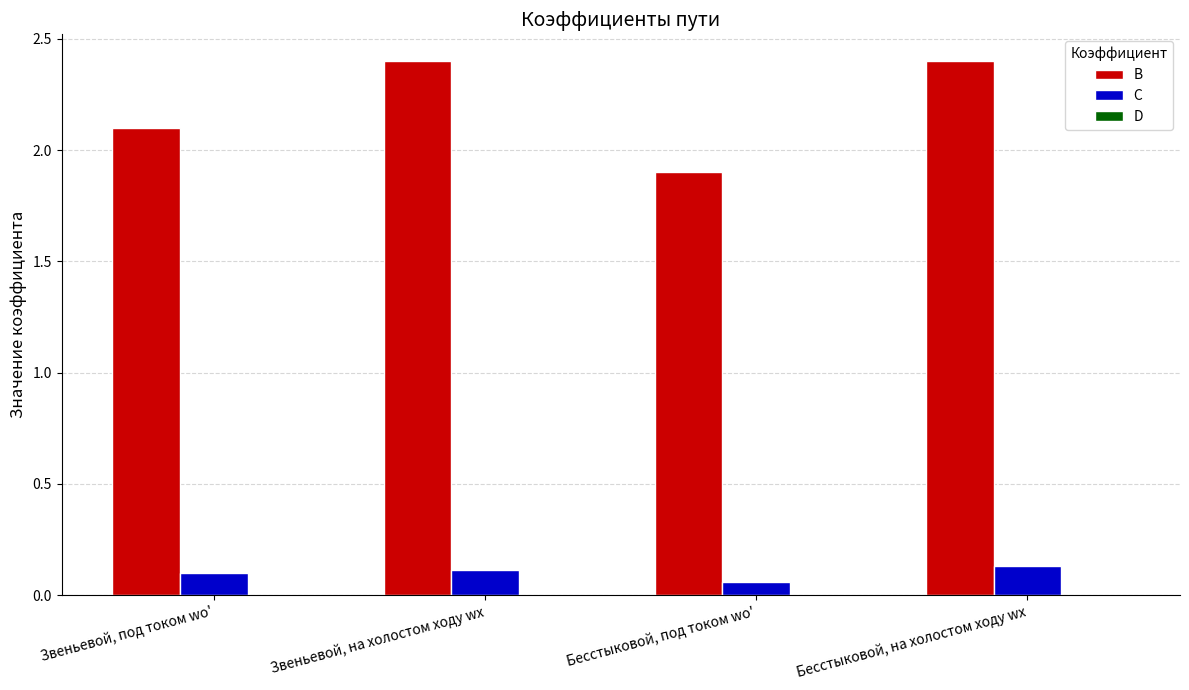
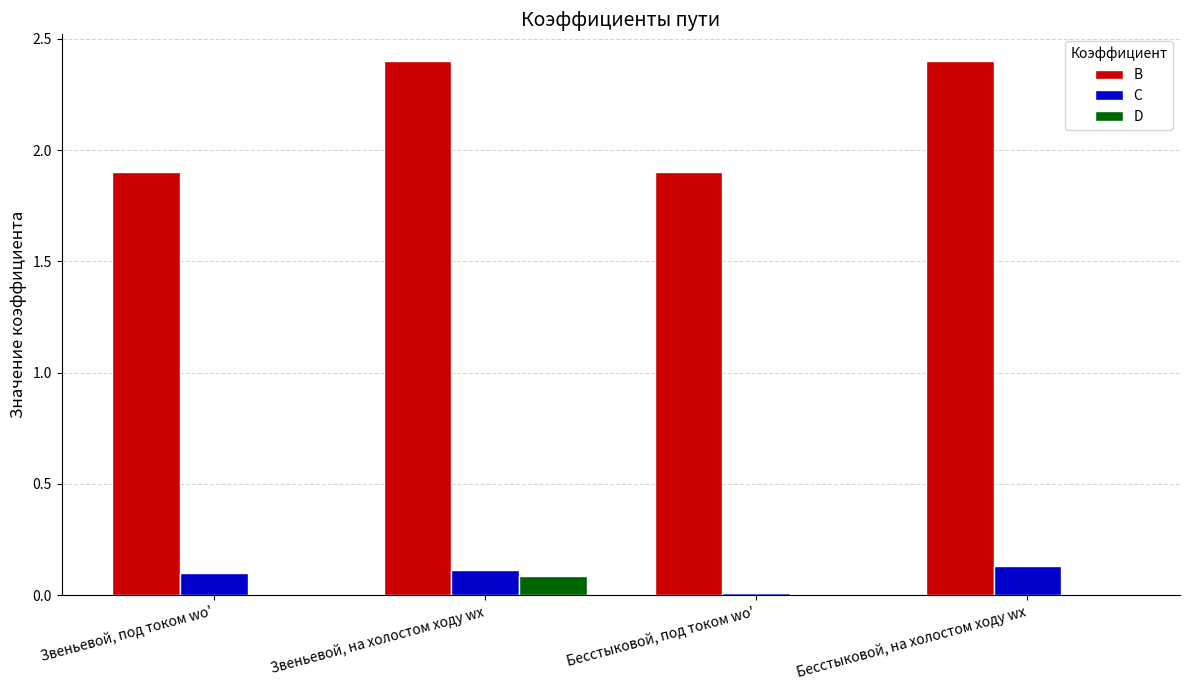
B, Звеньевой, под током wо': 2.1 -> 1.9
D, Звеньевой, на холостом ходу wх: 0.00 -> 0.08
C, Бесстыковой, под током wо': 0.06 -> 0.01
